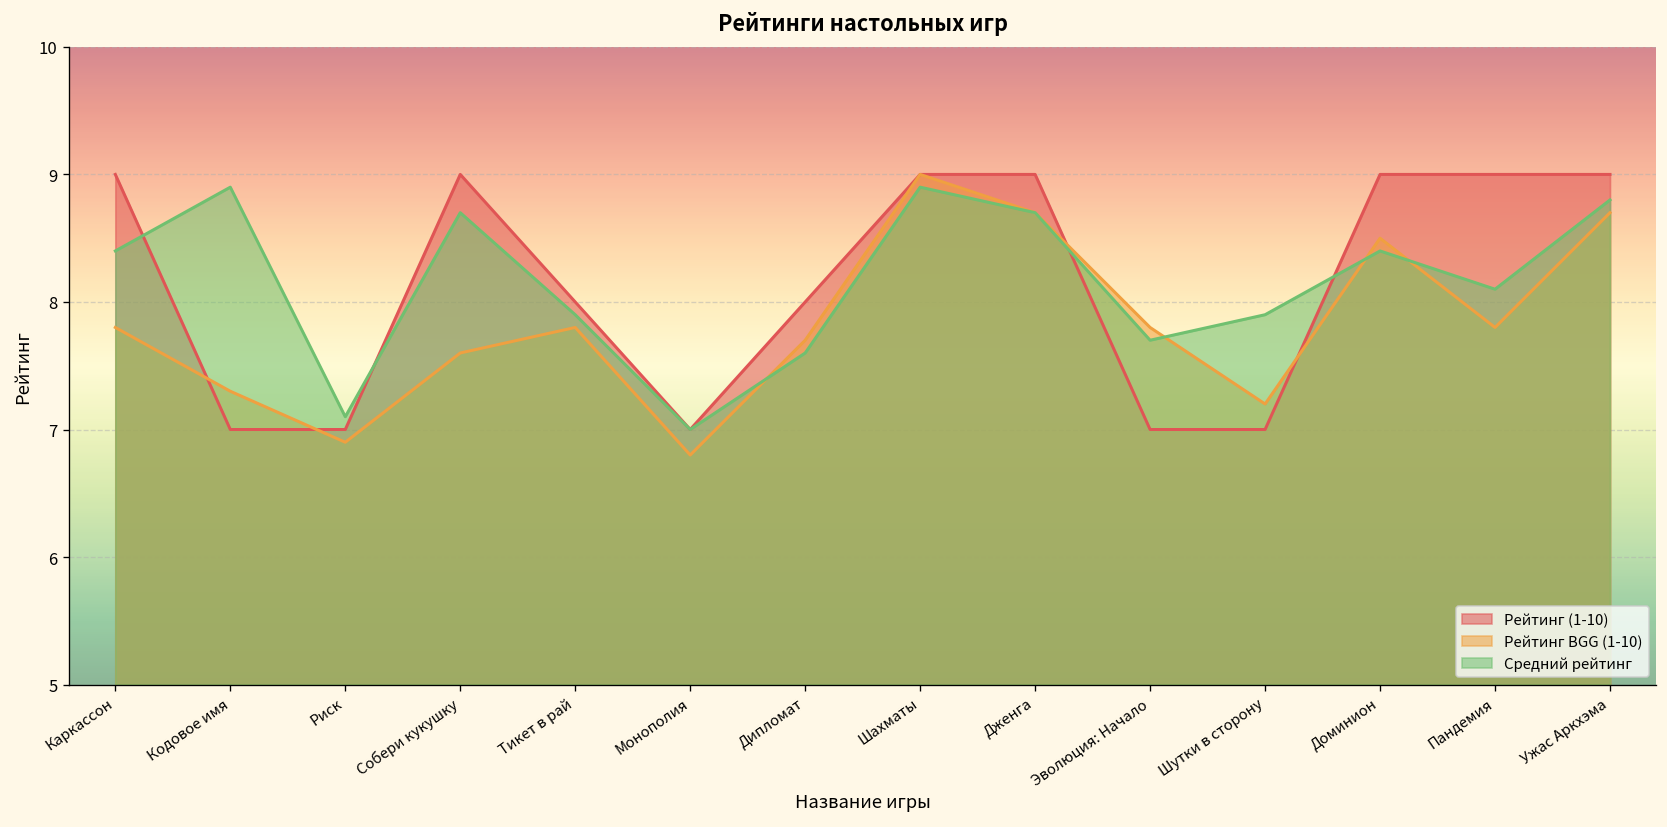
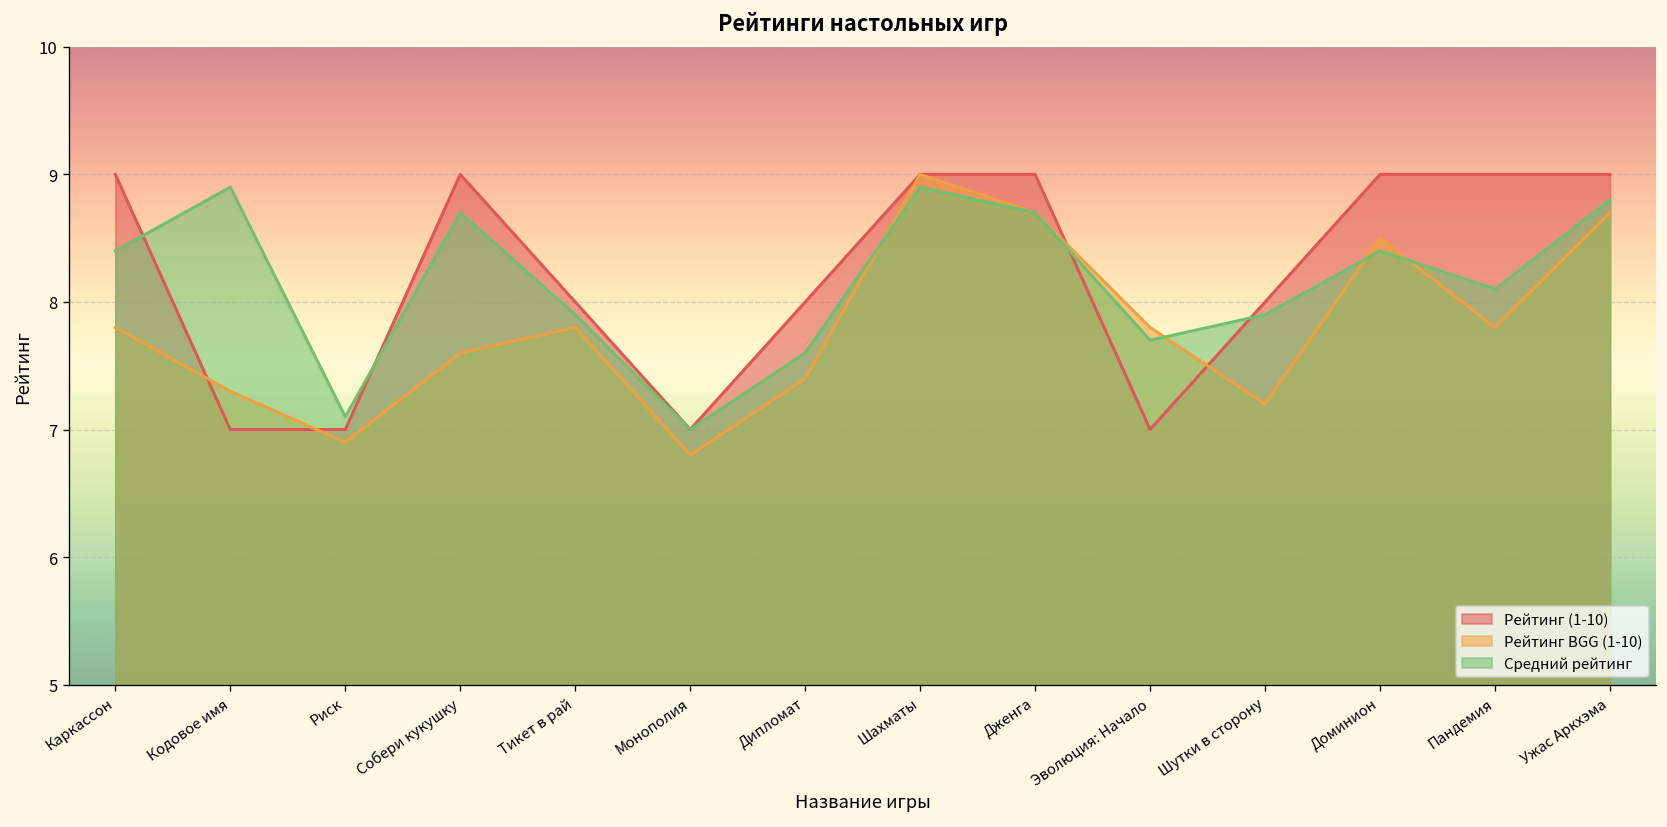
Рейтинг BGG (1-10), Дипломат: 7.7 -> 7.4
Рейтинг (1-10), Шутки в сторону: 7 -> 8
